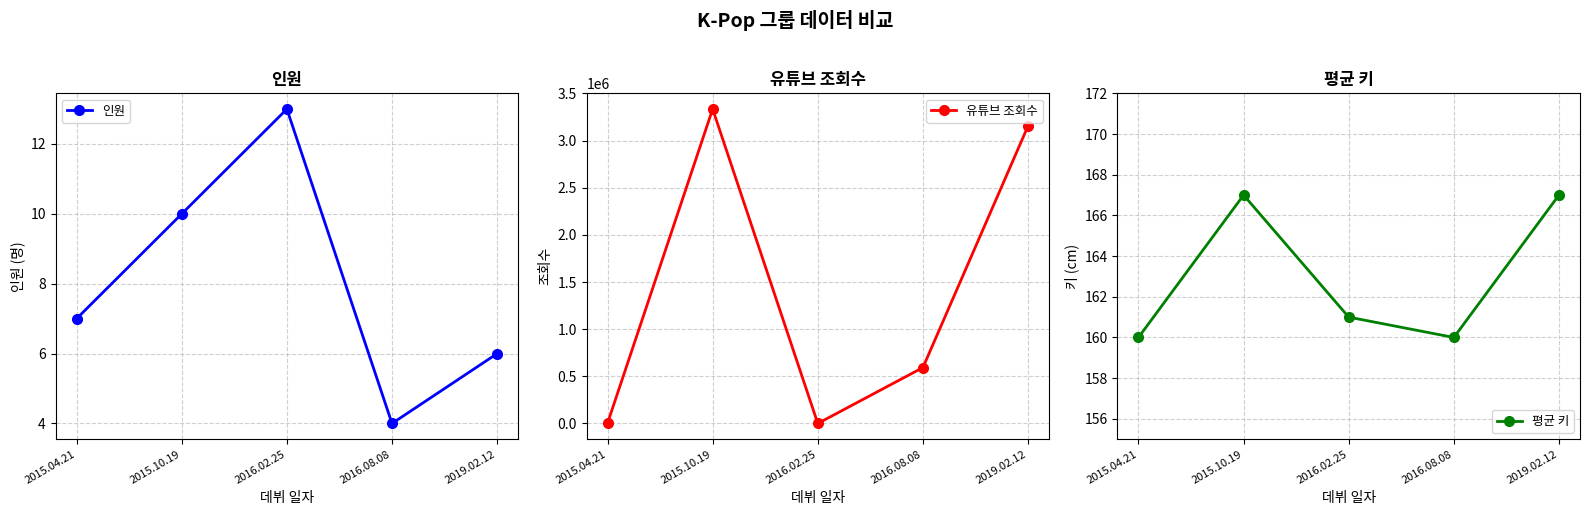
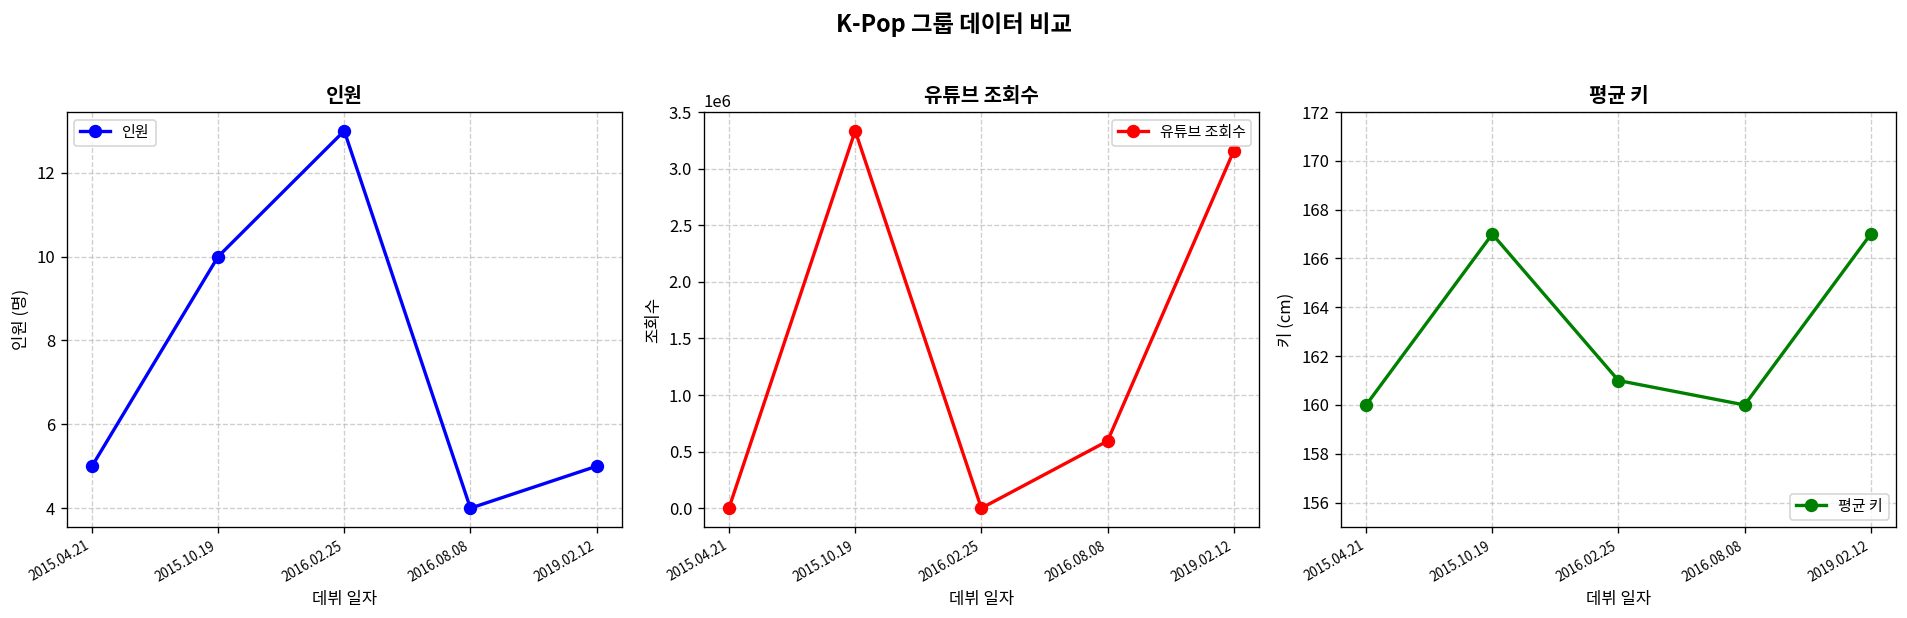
인원, 2015.04.21: 7 -> 5
인원, 2019.02.12: 6 -> 5
